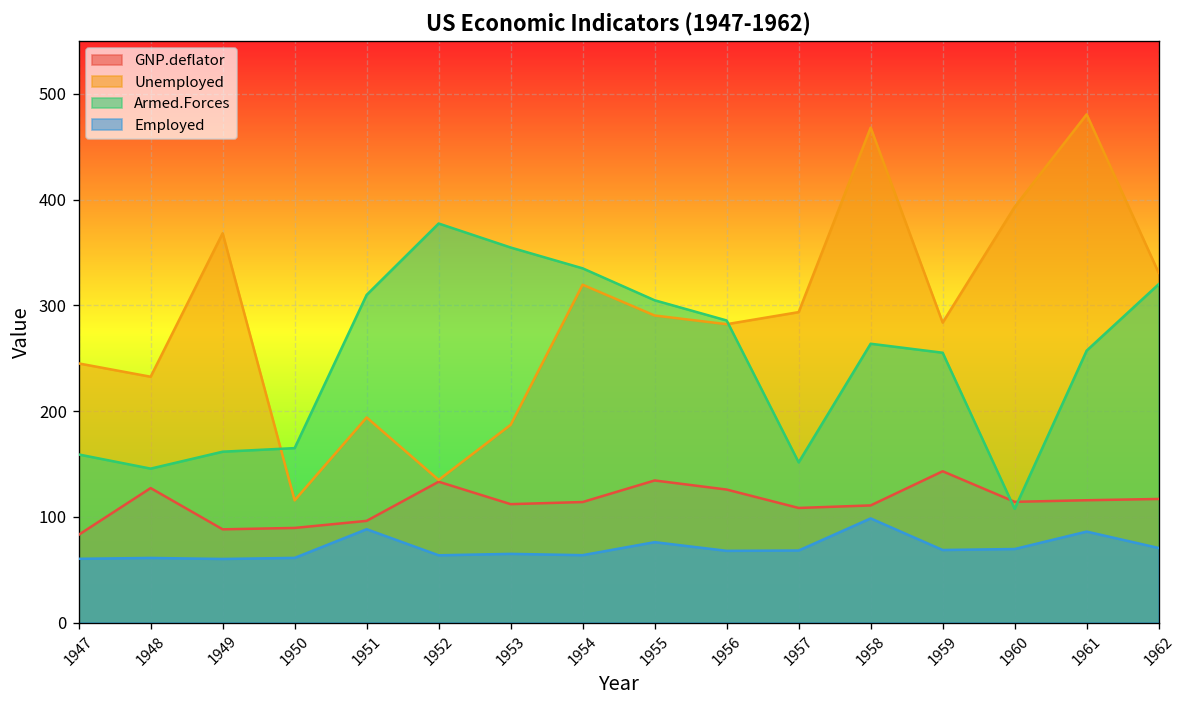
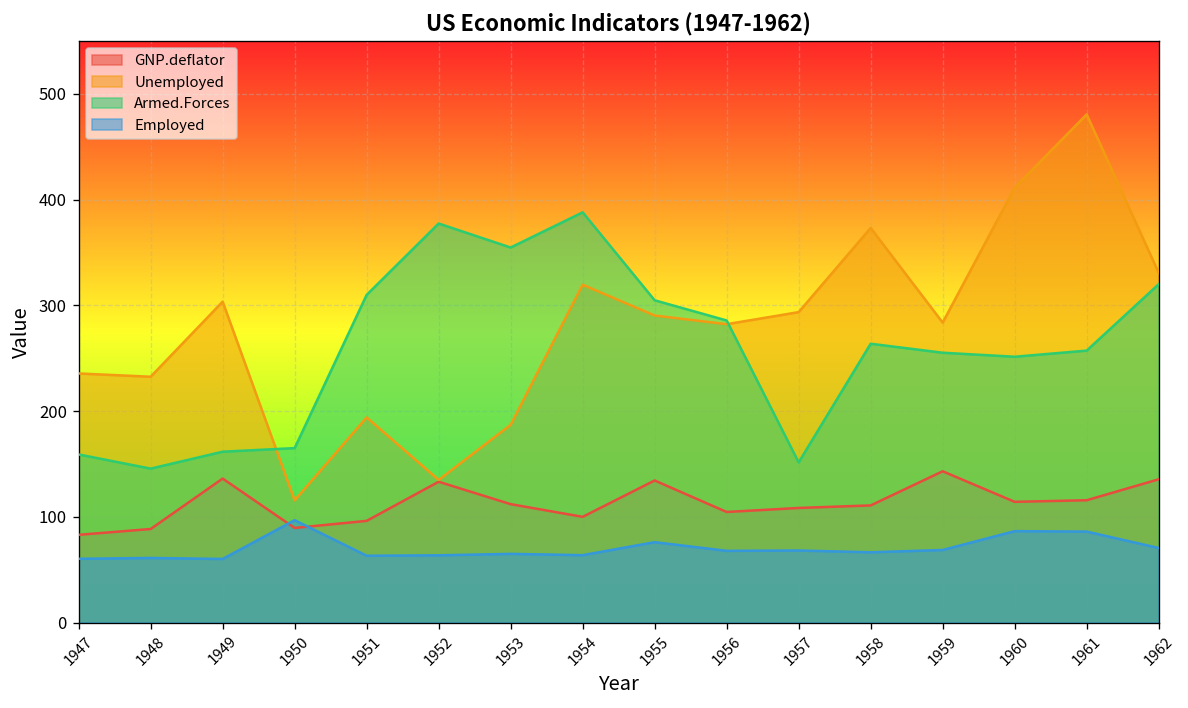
Unemployed, 1947: 250 -> 240
GNP.deflator, 1948: 130 -> 90
GNP.deflator, 1949: 90 -> 140
Unemployed, 1949: 370 -> 300
Employed, 1950: 60 -> 100
Employed, 1951: 90 -> 60
GNP.deflator, 1954: 110 -> 100
Armed.Forces, 1954: 340 -> 390
GNP.deflator, 1956: 130 -> 100
Unemployed, 1958: 470 -> 370
Employed, 1958: 100 -> 70
Unemployed, 1960: 390 -> 410
Armed.Forces, 1960: 110 -> 250
Employed, 1960: 70 -> 90
GNP.deflator, 1962: 120 -> 140
